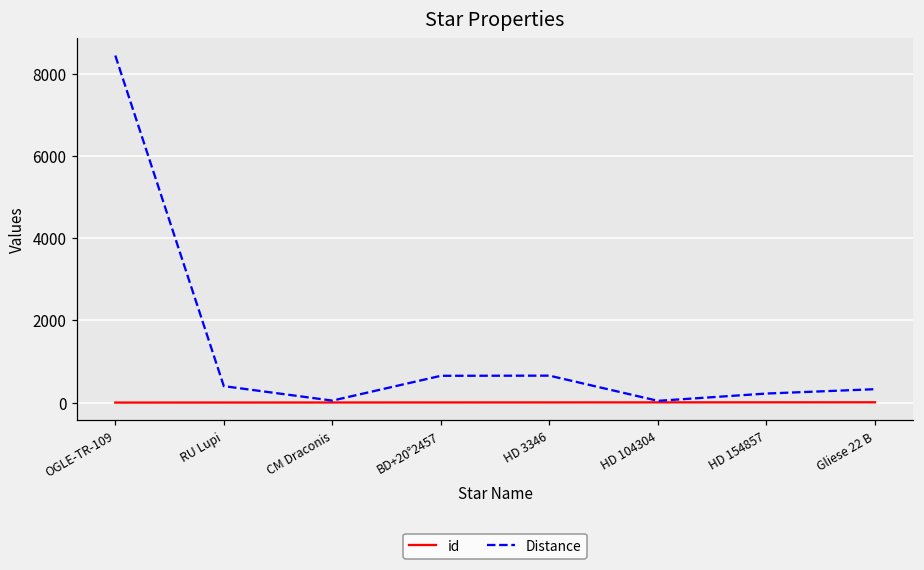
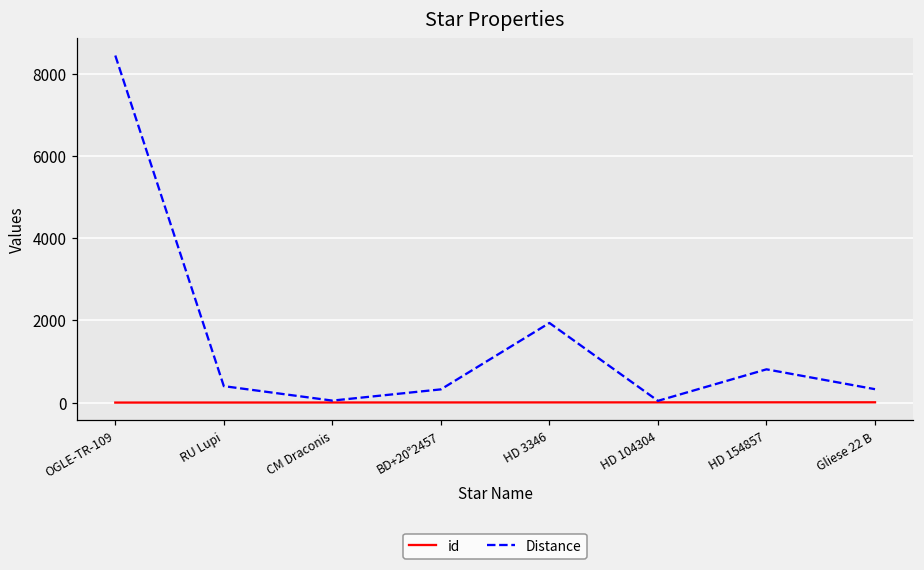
Distance, BD+20°2457: 700 -> 300
Distance, HD 3346: 700 -> 1900
Distance, HD 154857: 200 -> 800
